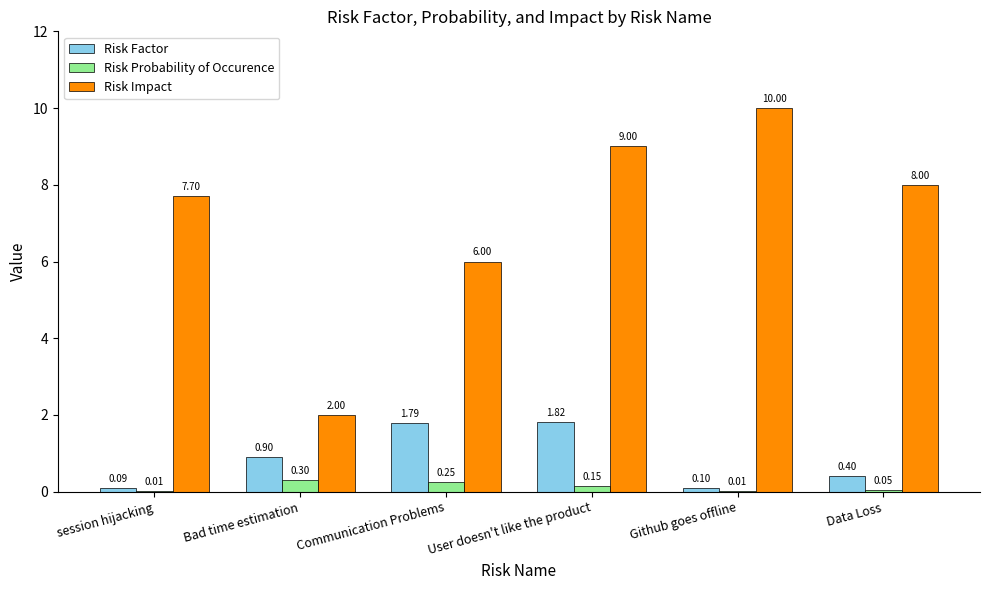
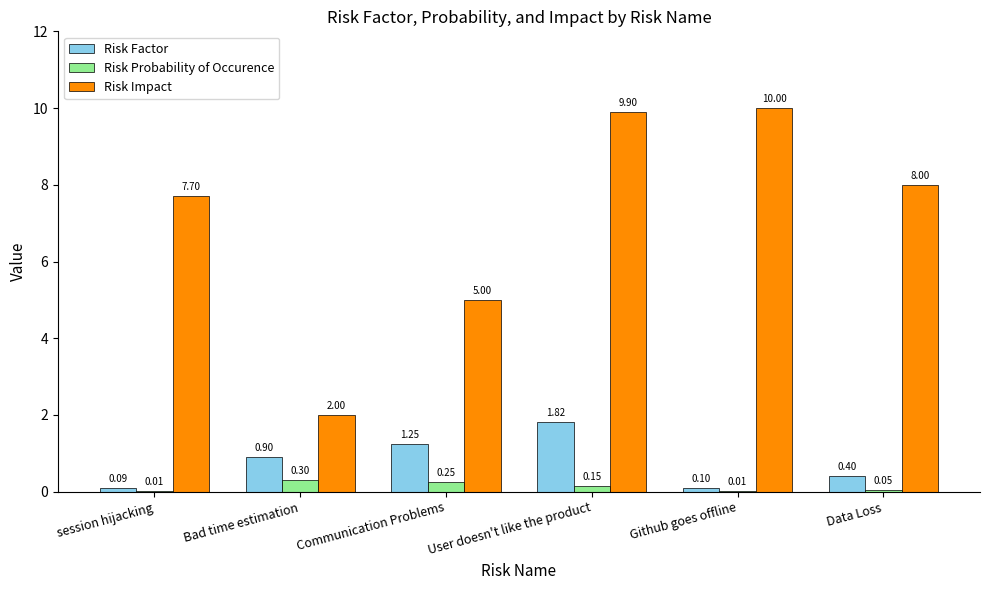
Risk Factor, Communication Problems: 1.79 -> 1.25
Risk Impact, Communication Problems: 6.00 -> 5.00
Risk Impact, User doesn't like the product: 9.00 -> 9.90
